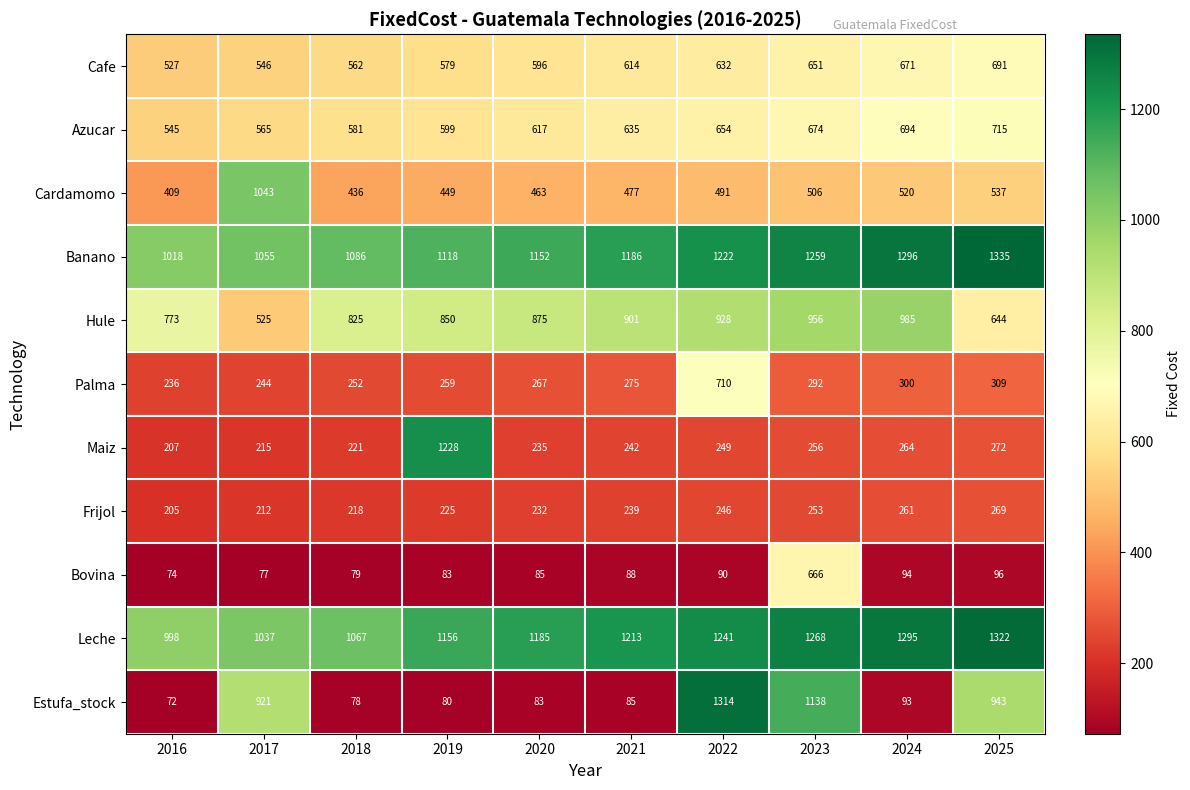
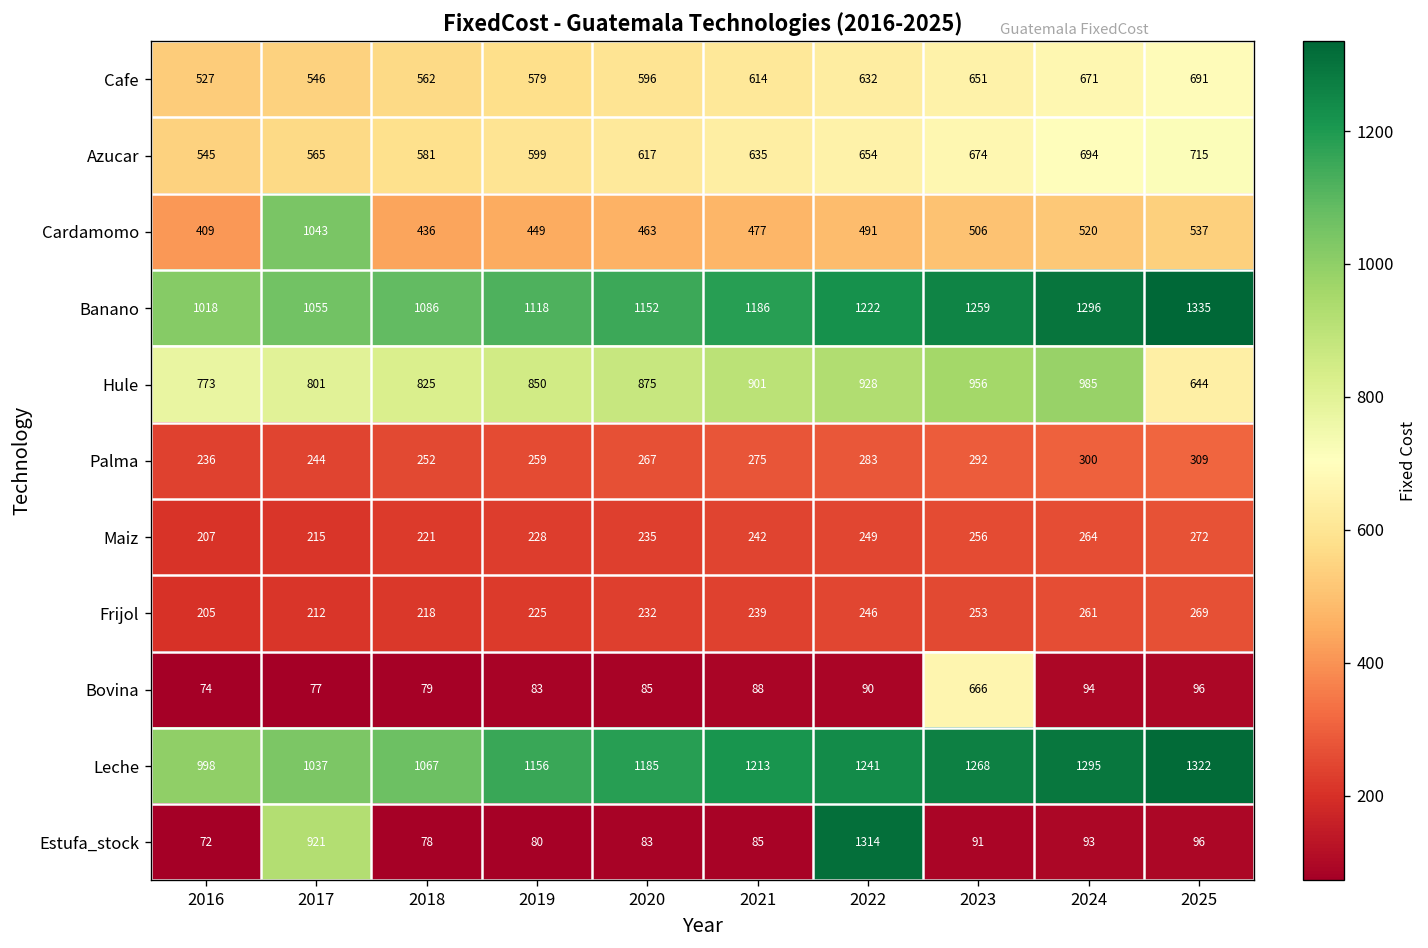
Hule, 2017: 525 -> 801
Palma, 2022: 710 -> 283
Maiz, 2019: 1228 -> 228
Estufa_stock, 2023: 1138 -> 91
Estufa_stock, 2025: 943 -> 96
